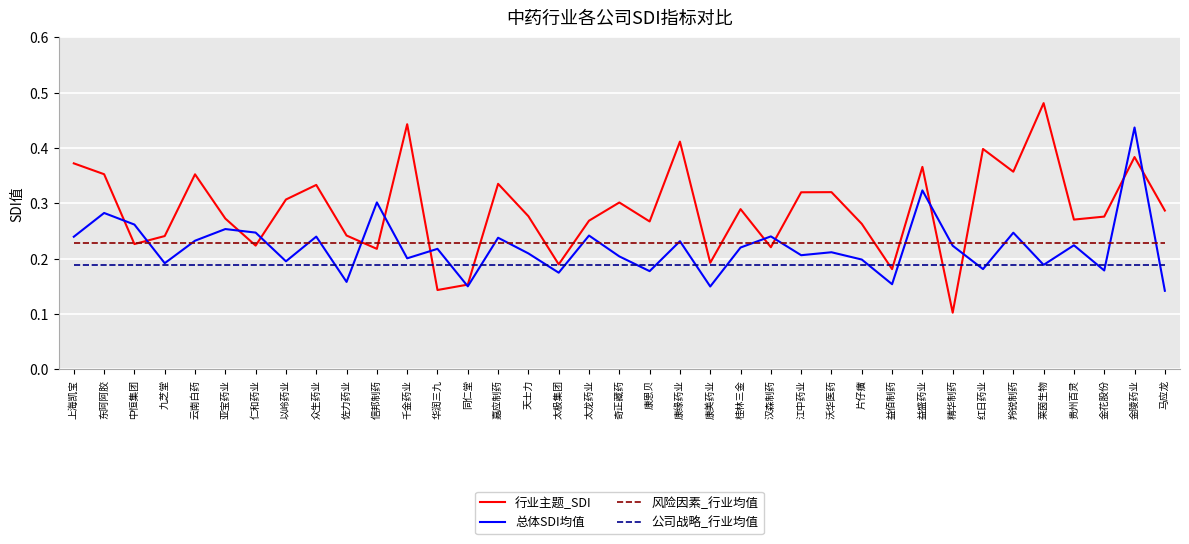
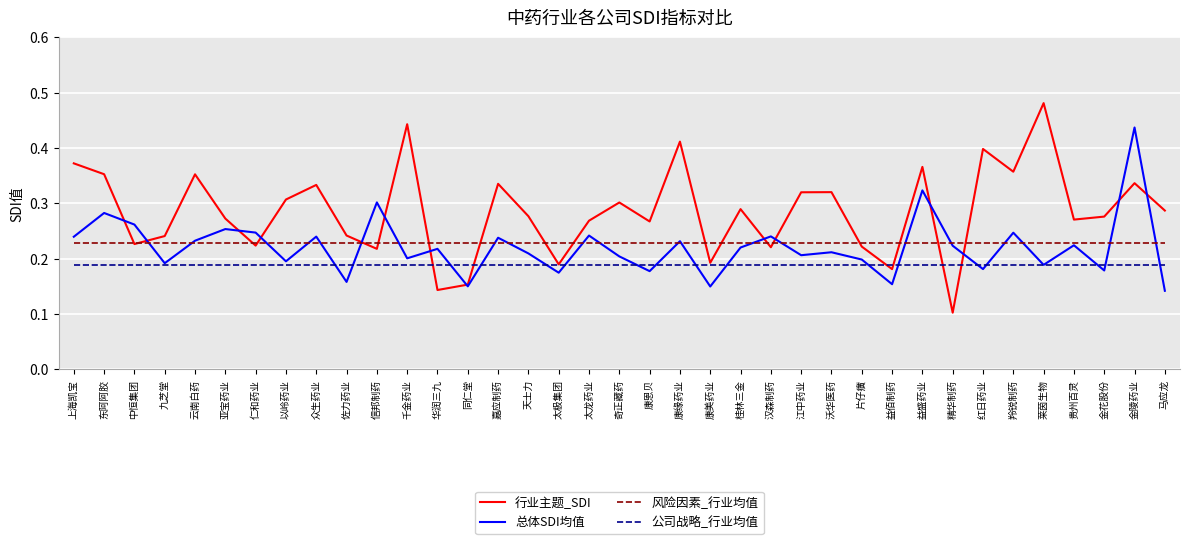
行业主题_SDI, 片仔癀: 0.26 -> 0.22
行业主题_SDI, 金陵药业: 0.38 -> 0.34
